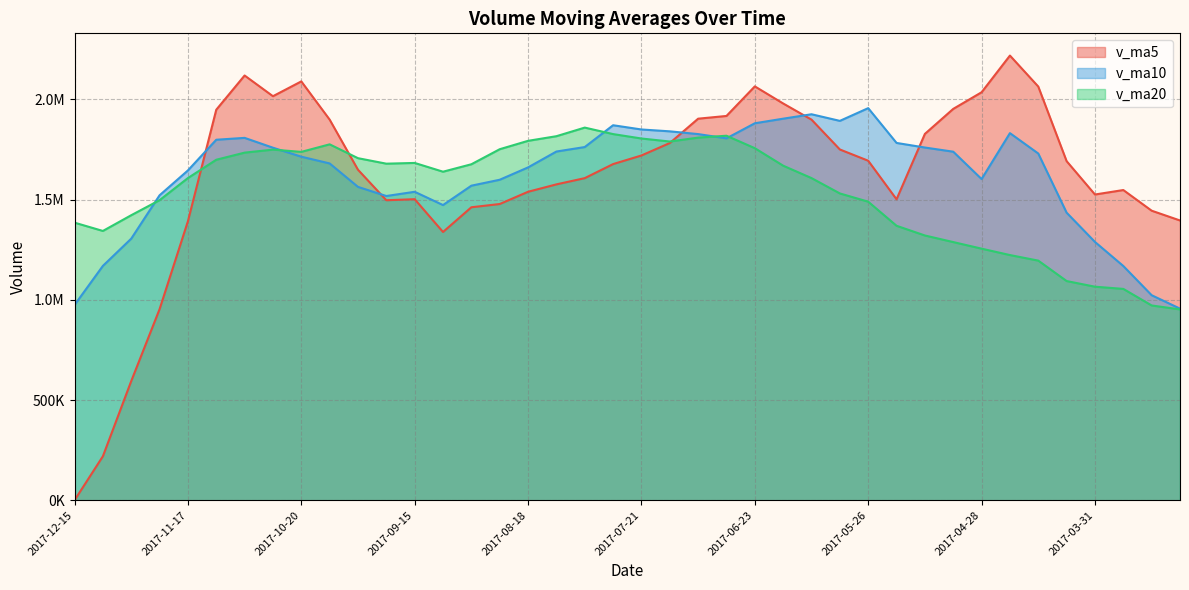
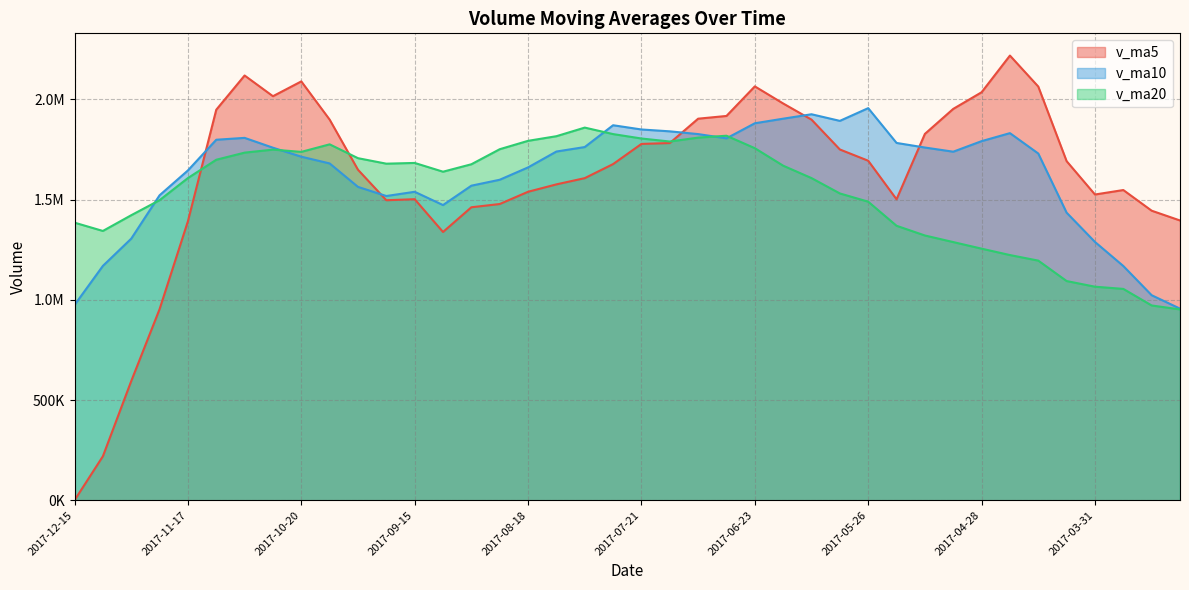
v_ma5, 2017-07-21: 1720000 -> 1780000
v_ma10, 2017-04-28: 1600000 -> 1790000
